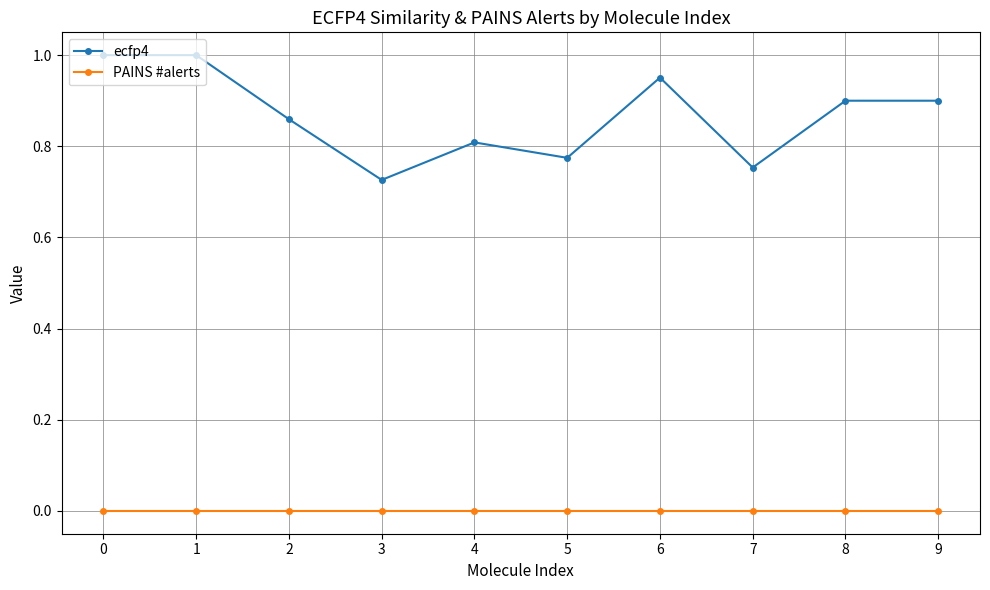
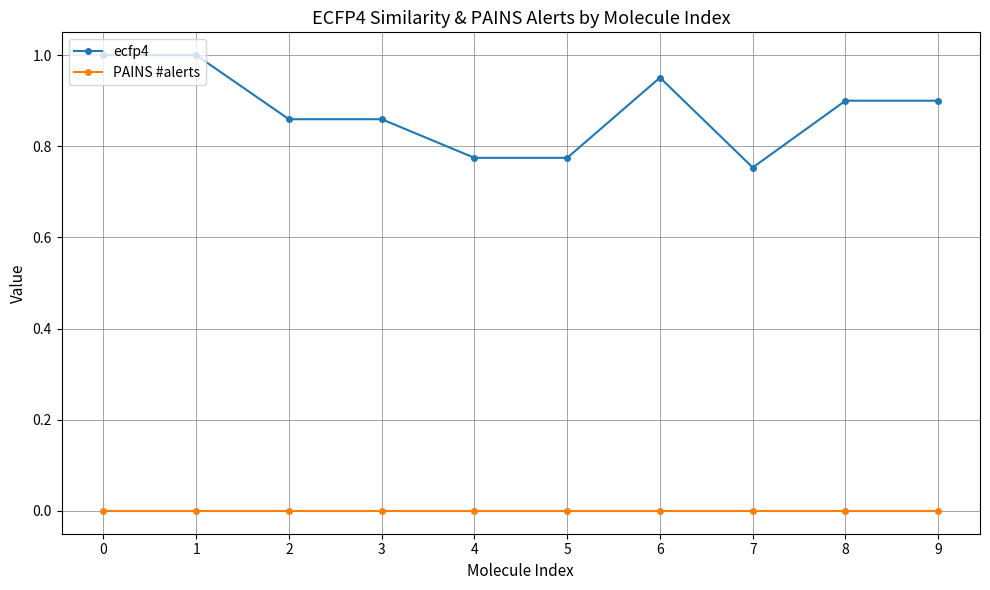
ecfp4, 3: 0.73 -> 0.86
ecfp4, 4: 0.81 -> 0.77
